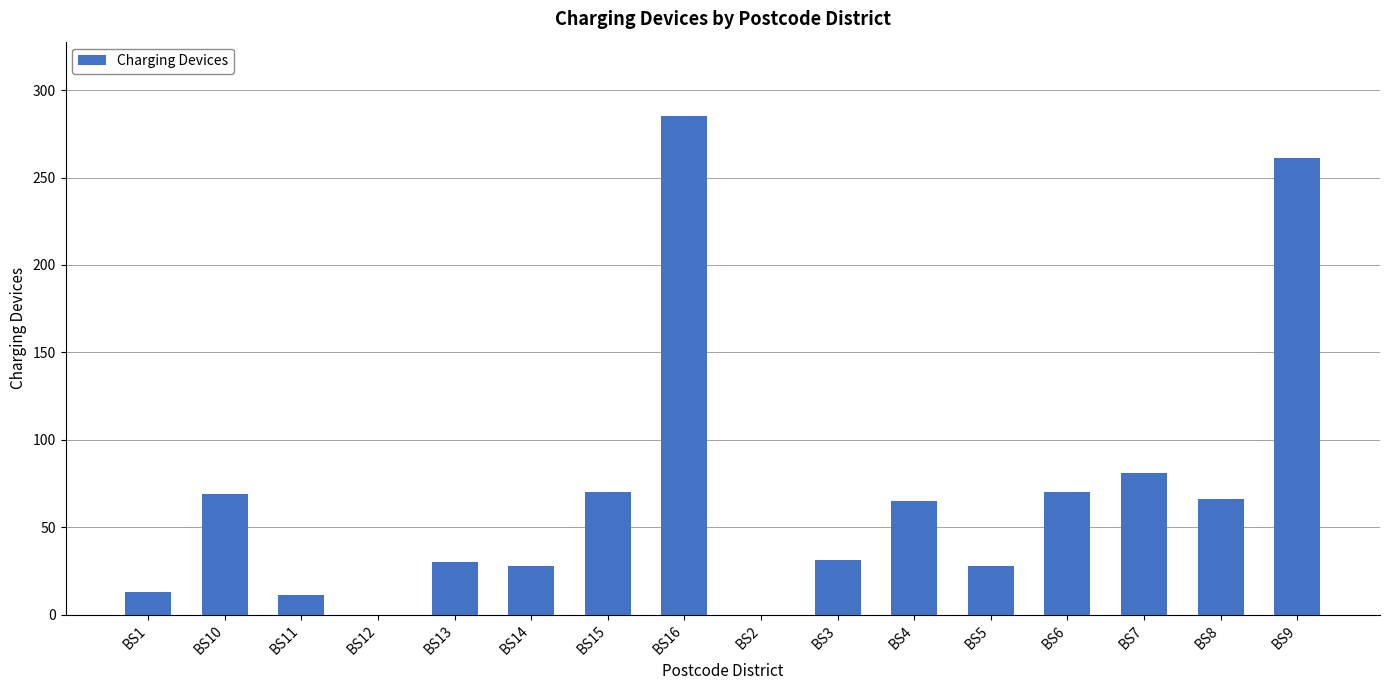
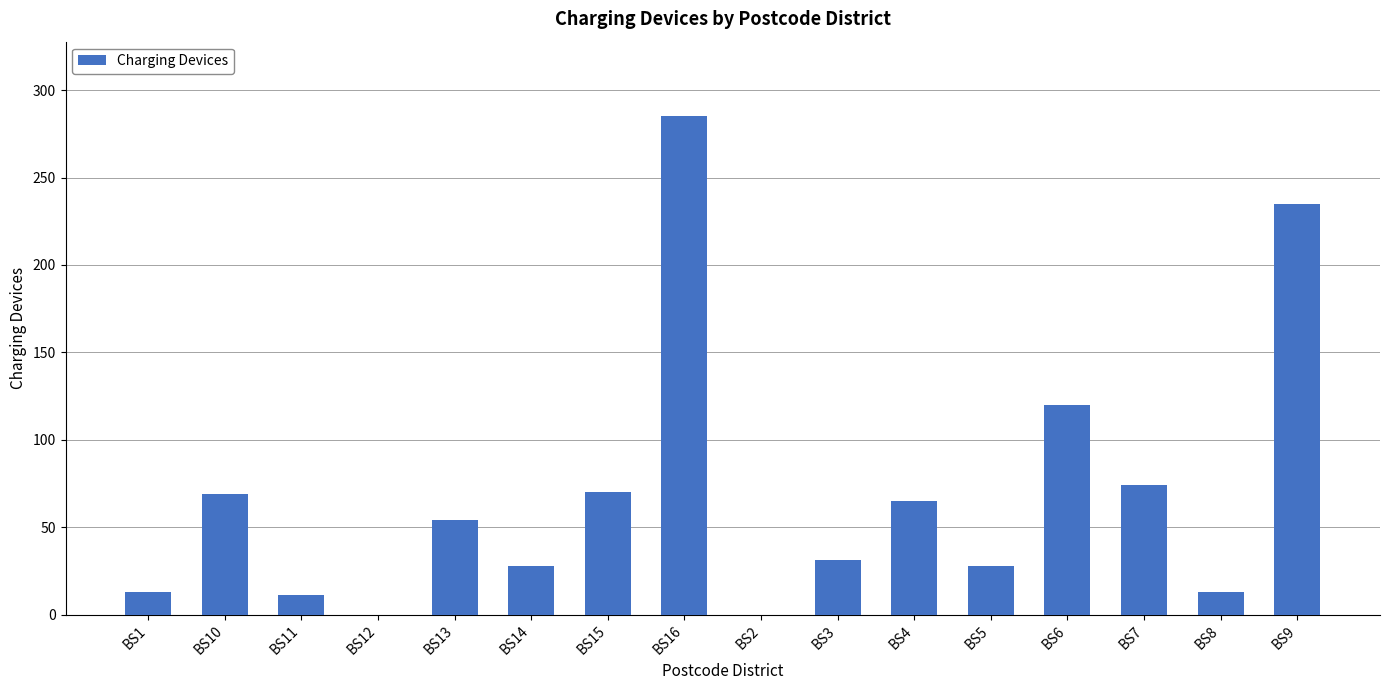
BS13: 30 -> 54
BS6: 70 -> 120
BS7: 81 -> 74
BS8: 66 -> 13
BS9: 261 -> 235
